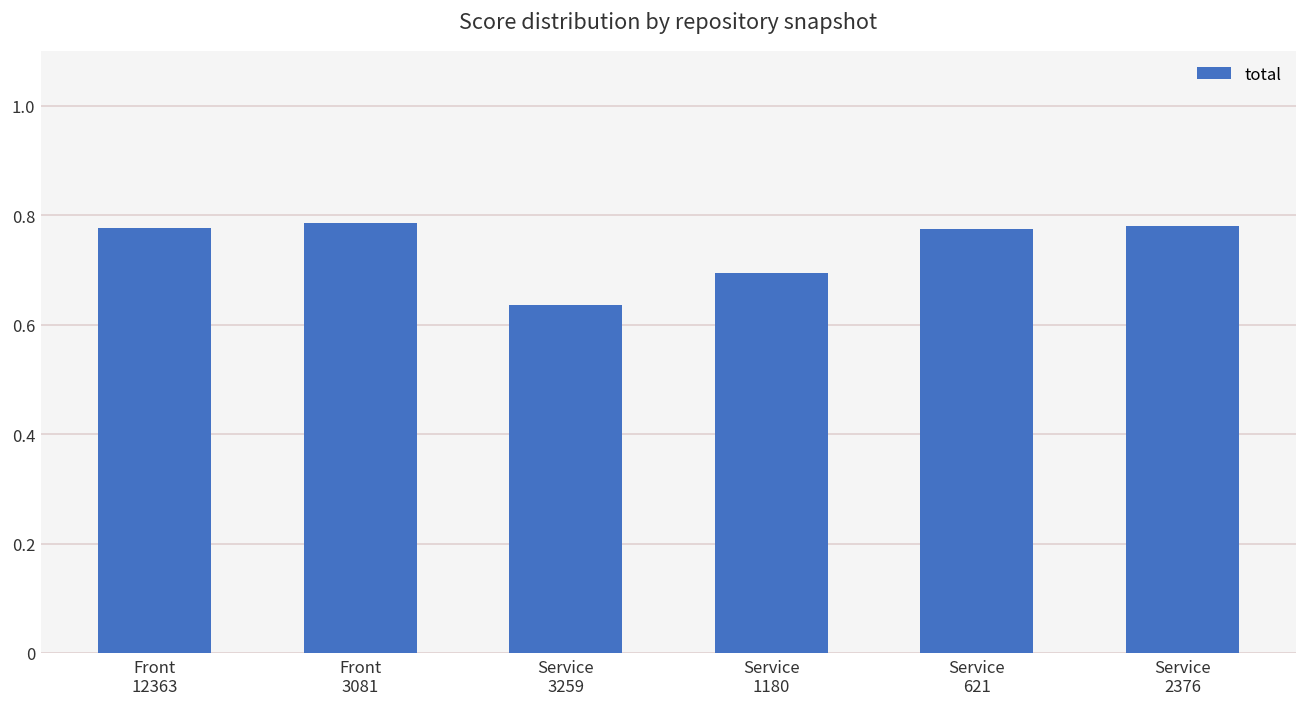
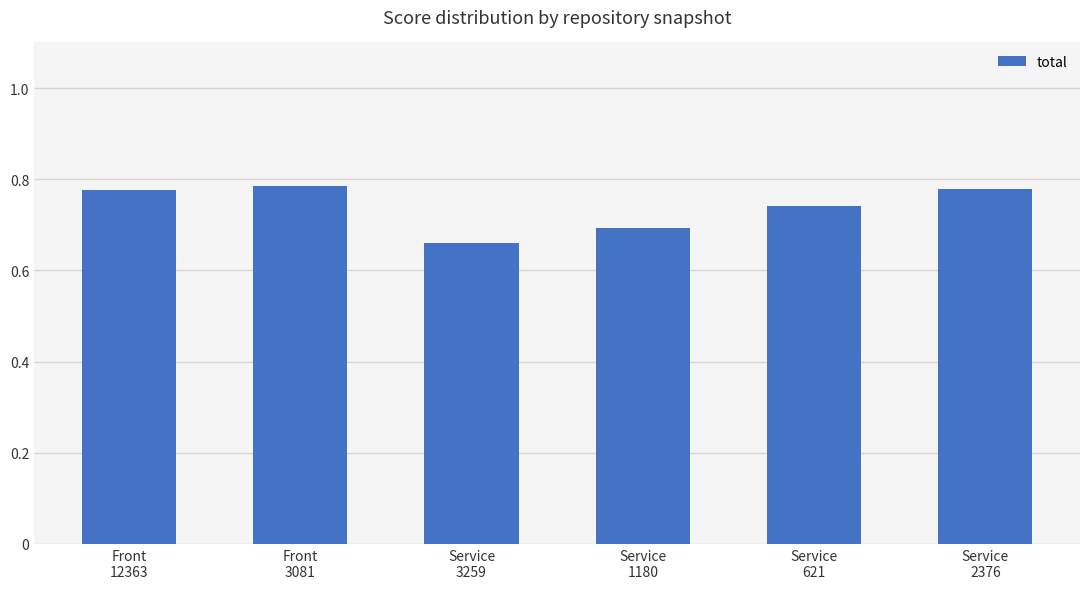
Service 3259: 0.64 -> 0.66
Service 621: 0.77 -> 0.74
